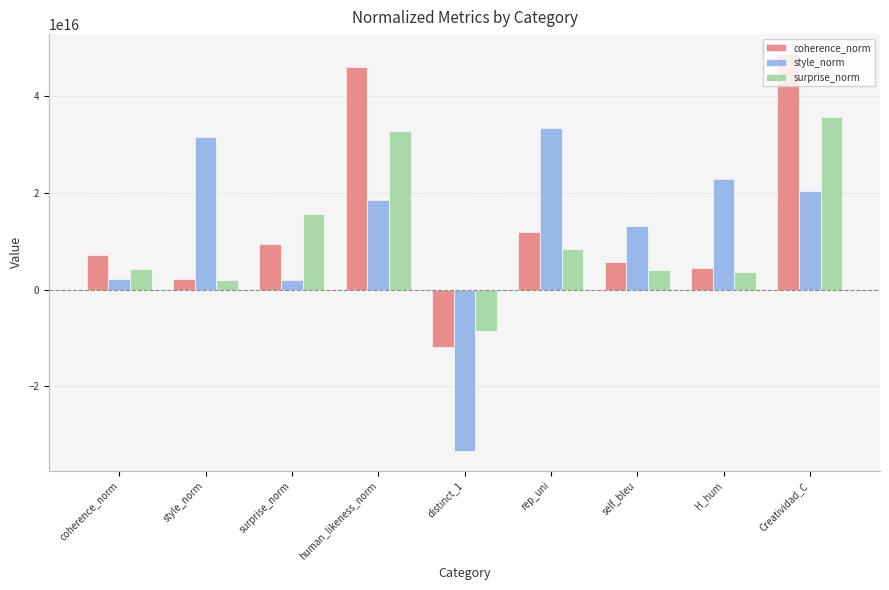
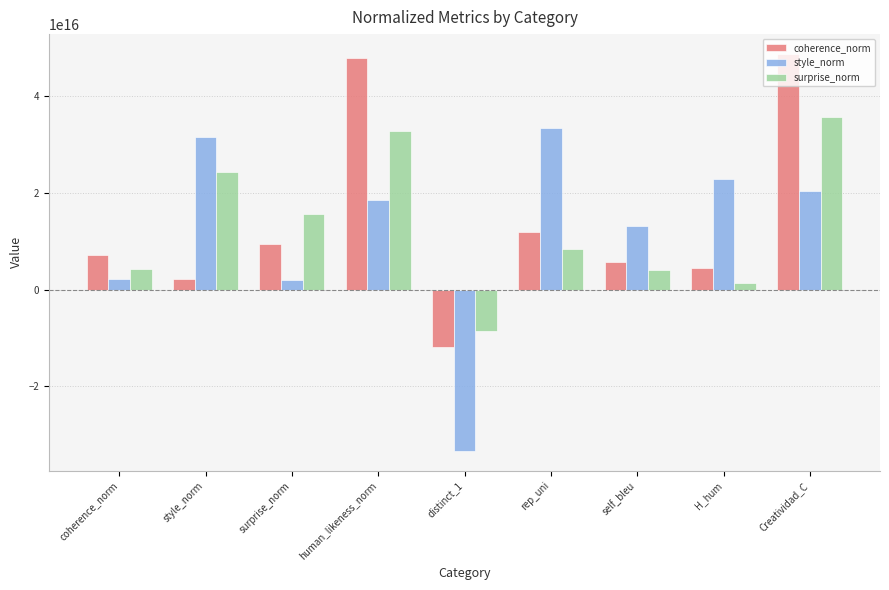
surprise_norm, style_norm: 2000000000000000 -> 24000000000000000
coherence_norm, human_likeness_norm: 46000000000000000 -> 48000000000000000
surprise_norm, H_hum: 4000000000000000 -> 1000000000000000
